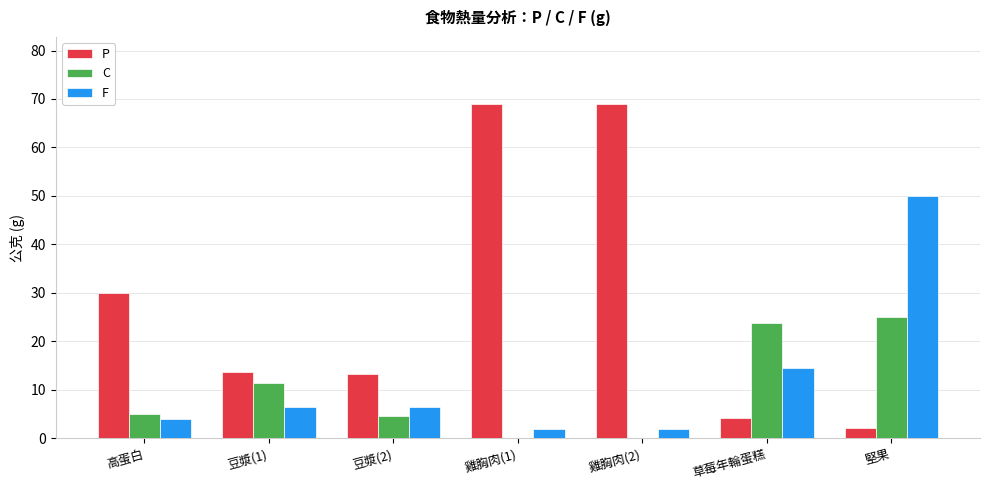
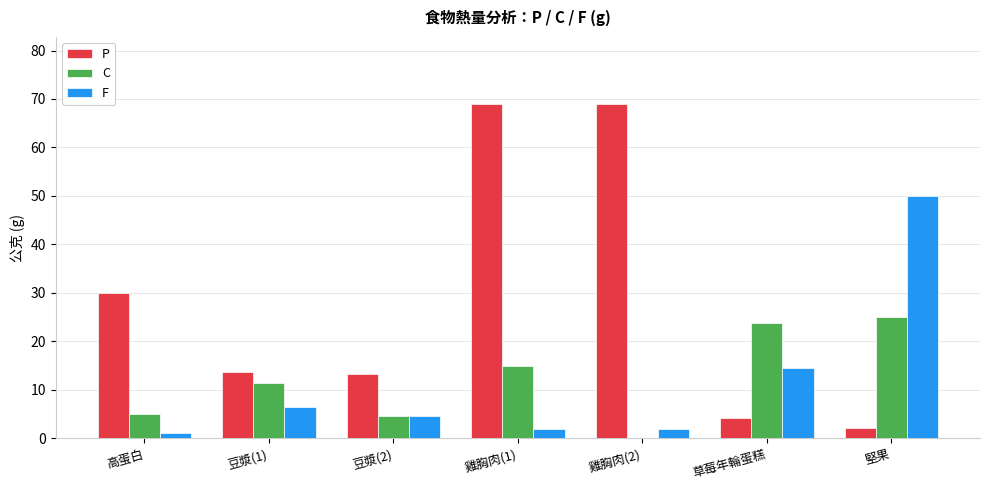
F, 高蛋白: 4 -> 1
F, 豆漿(2): 6 -> 5
C, 雞胸肉(1): 0 -> 15
